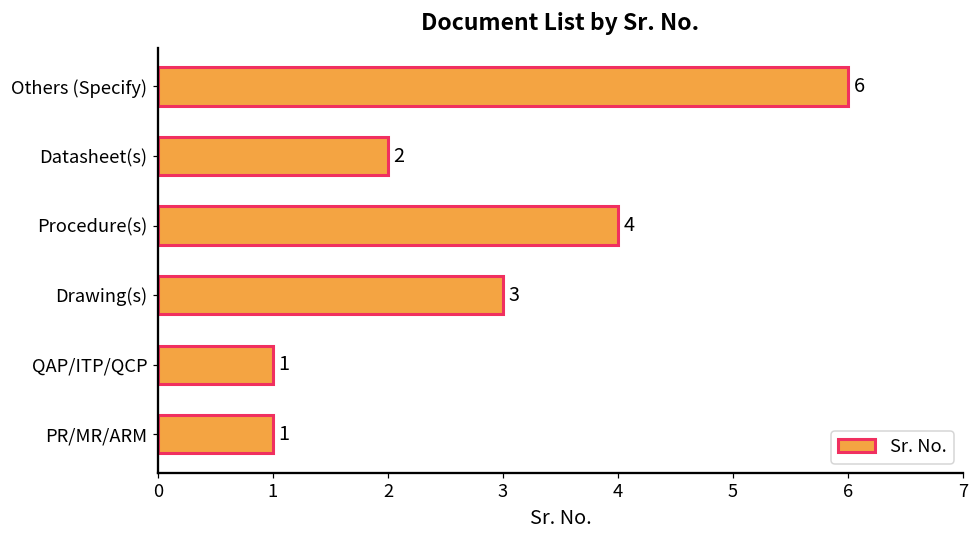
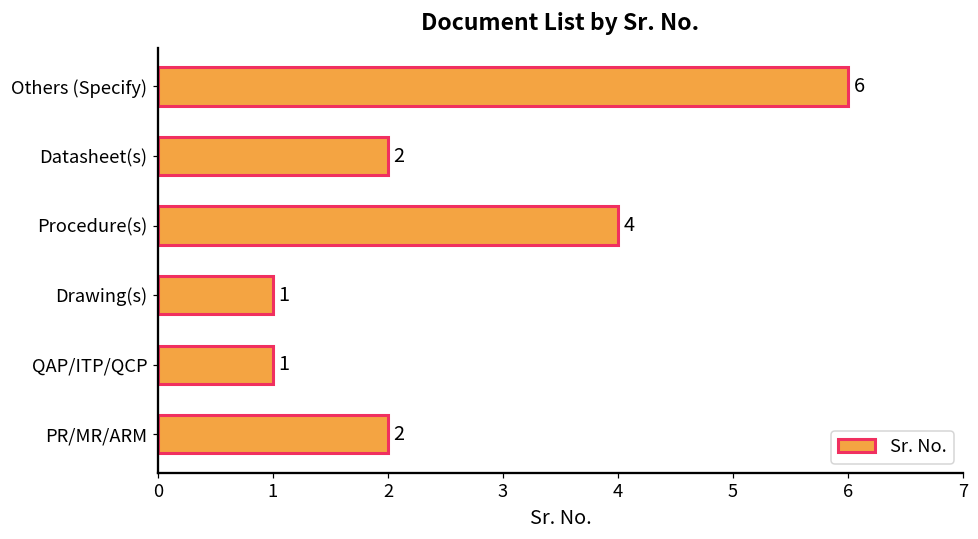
Drawing(s): 3 -> 1
PR/MR/ARM: 1 -> 2
